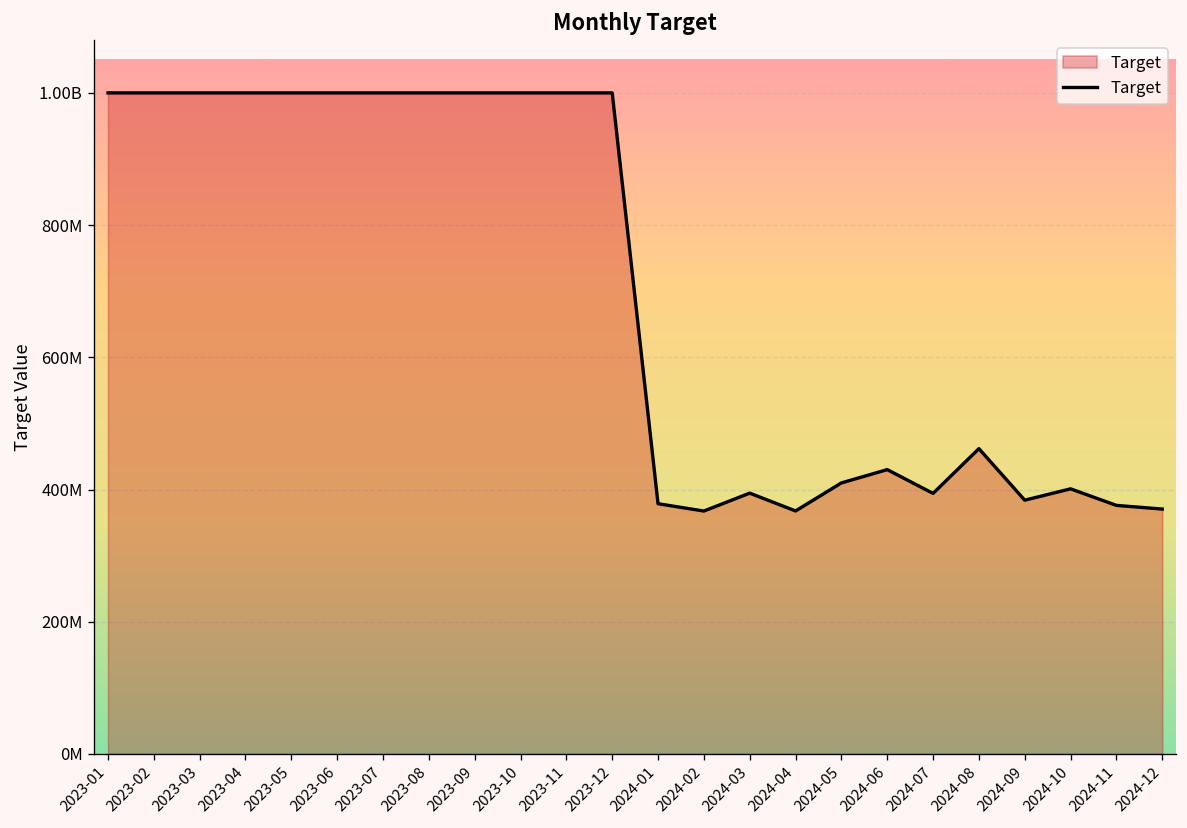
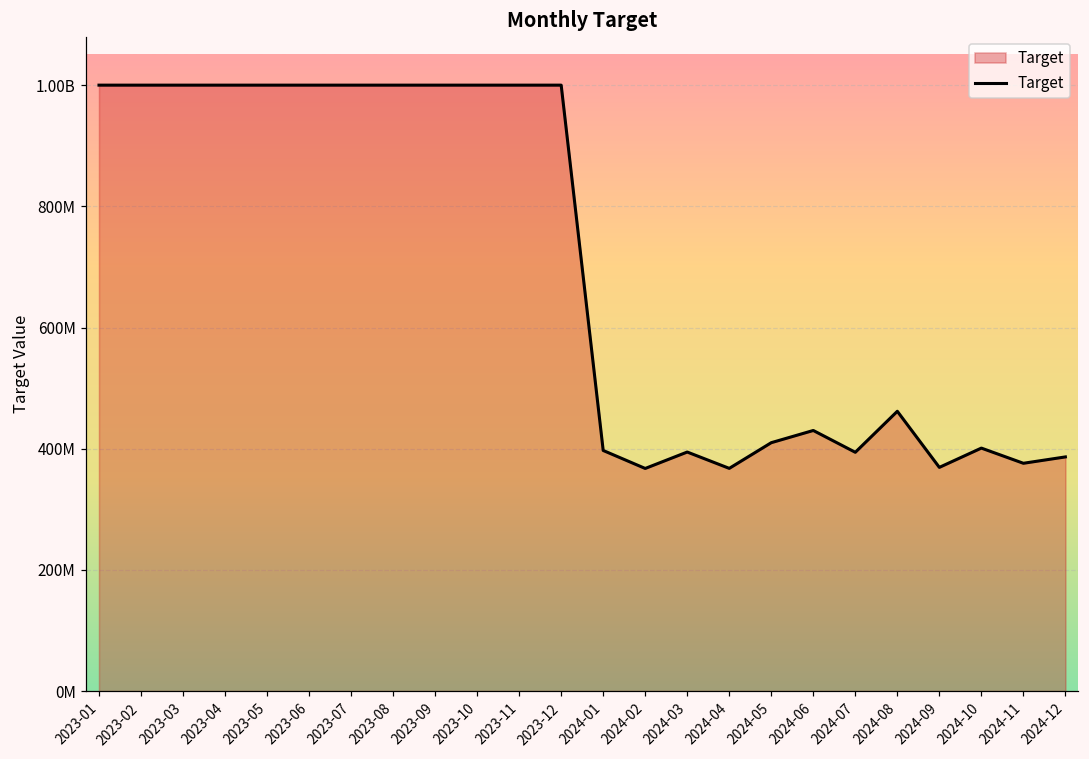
2024-01: 380000000 -> 400000000
2024-09: 380000000 -> 370000000
2024-12: 370000000 -> 390000000
